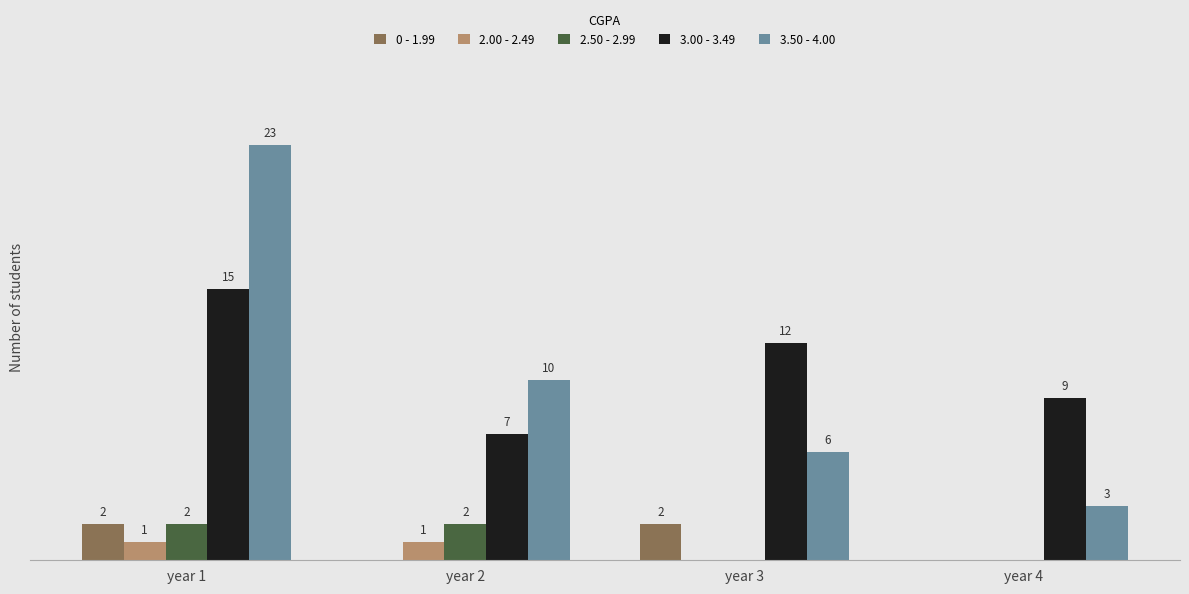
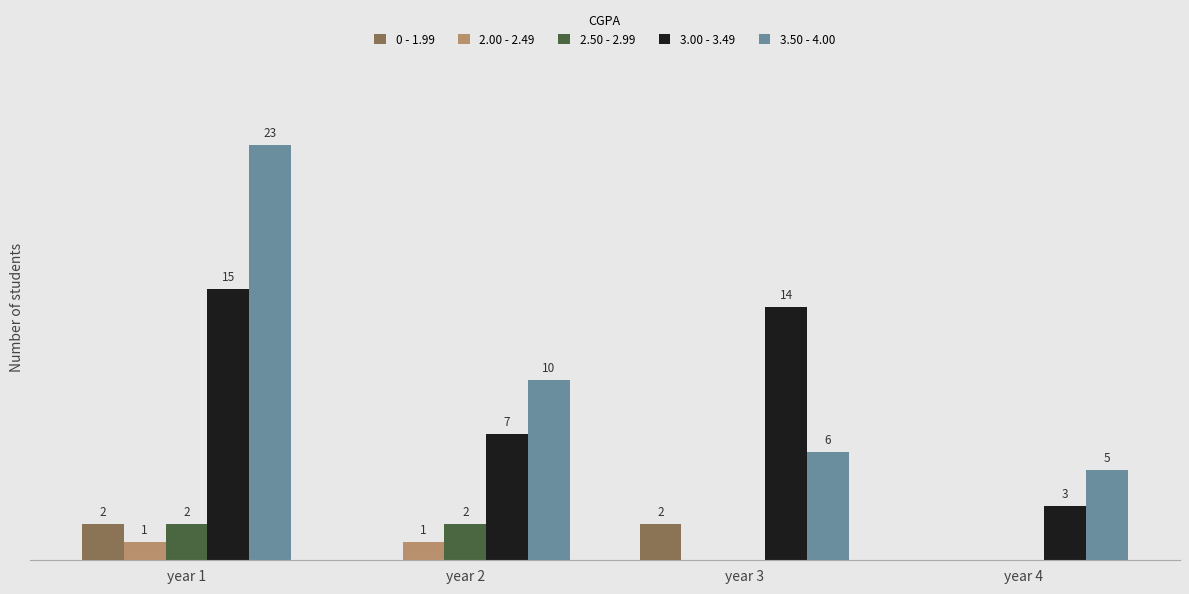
3.00 - 3.49, year 3: 12 -> 14
3.00 - 3.49, year 4: 9 -> 3
3.50 - 4.00, year 4: 3 -> 5
